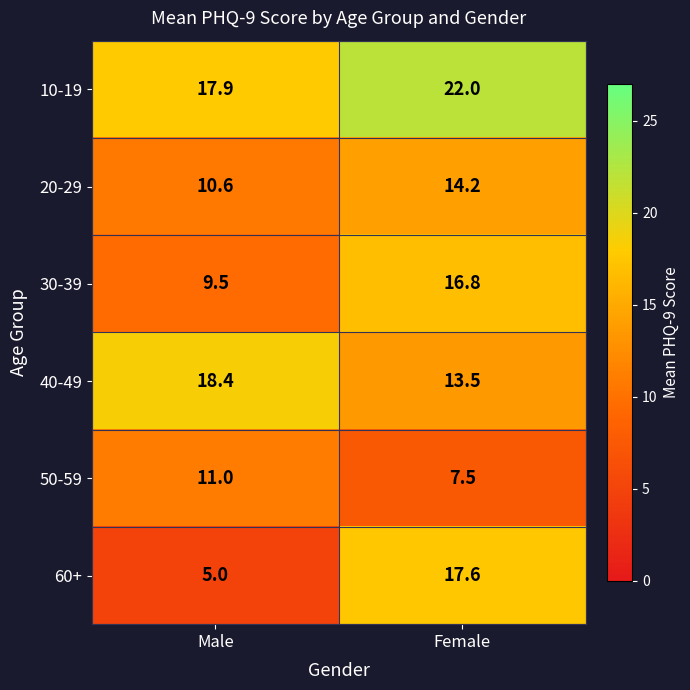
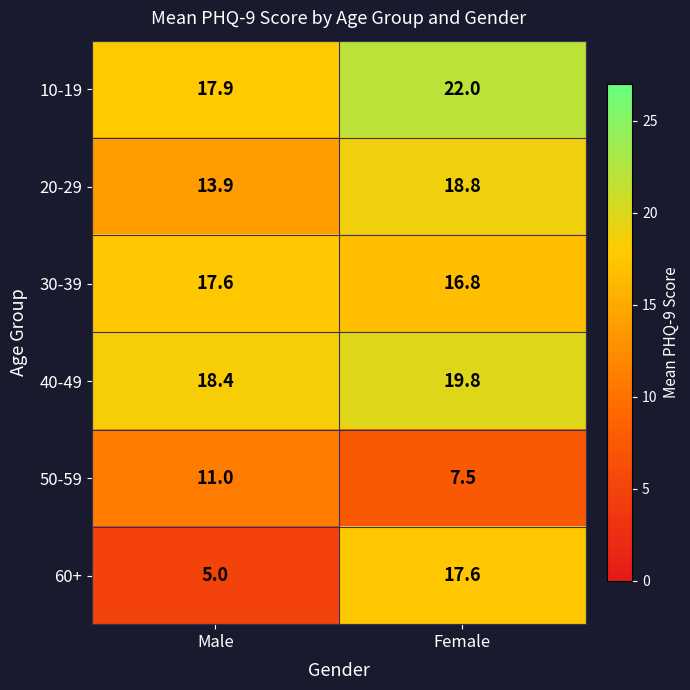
20-29, Male: 10.6 -> 13.9
20-29, Female: 14.2 -> 18.8
30-39, Male: 9.5 -> 17.6
40-49, Female: 13.5 -> 19.8
